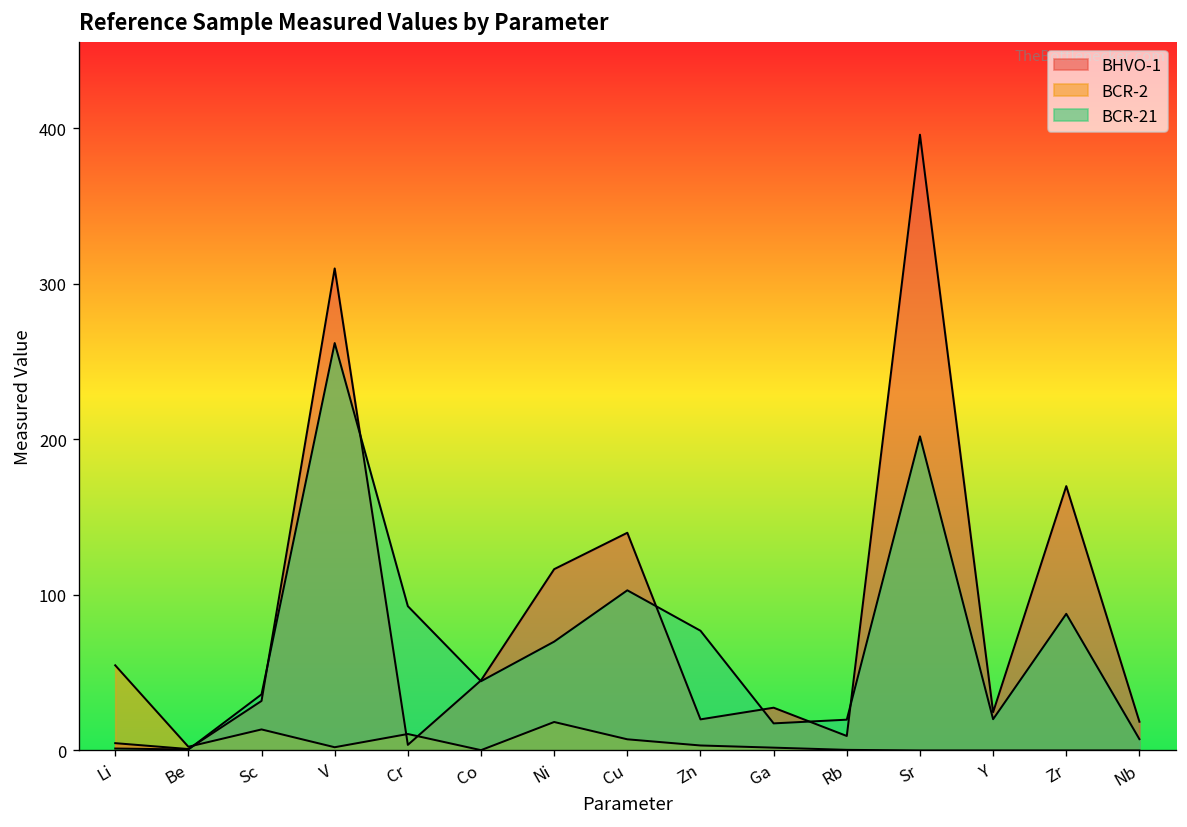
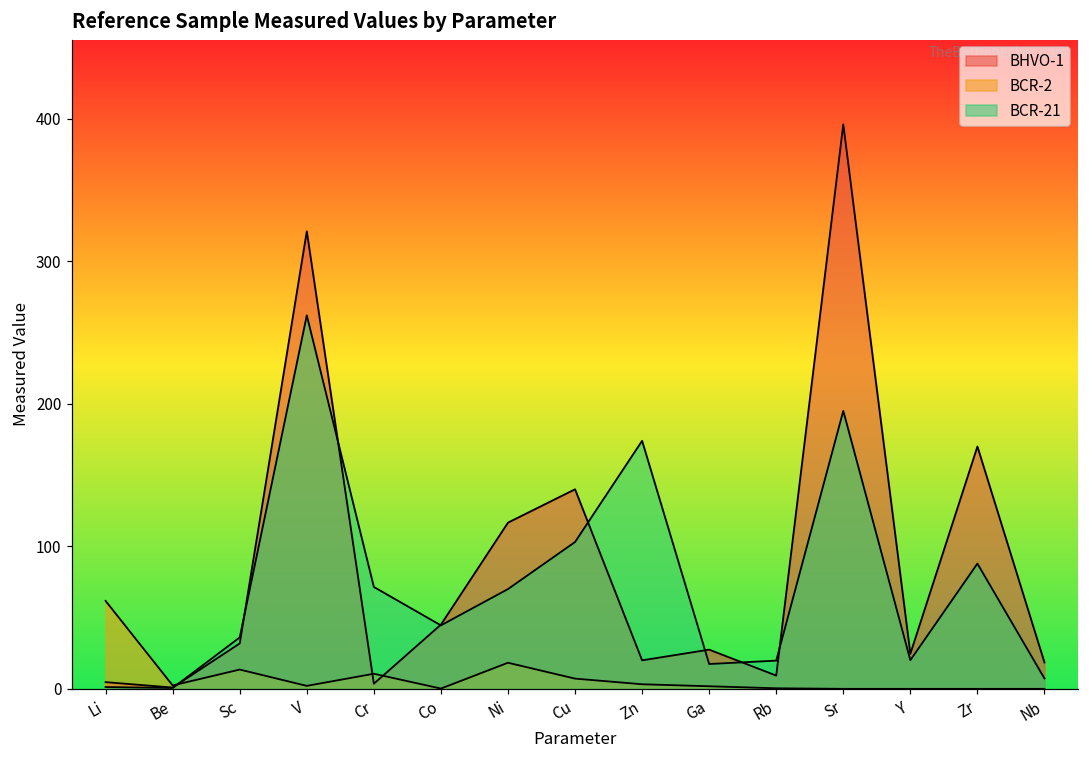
BCR-2, Li: 55 -> 62
BHVO-1, V: 310 -> 321
BCR-21, Cr: 93 -> 71
BCR-21, Zn: 77 -> 174
BCR-21, Sr: 202 -> 195
